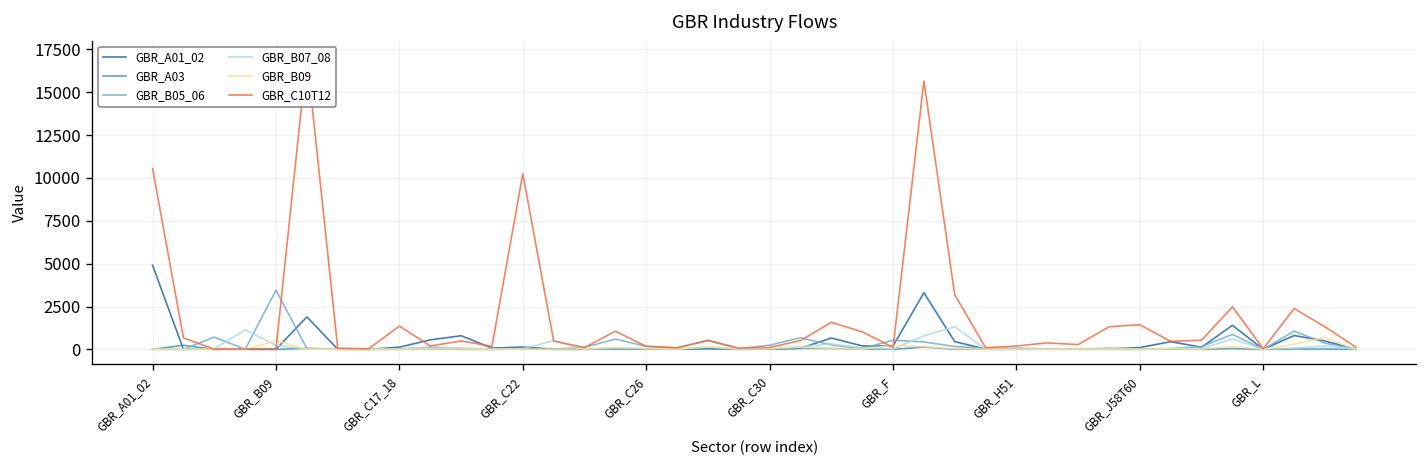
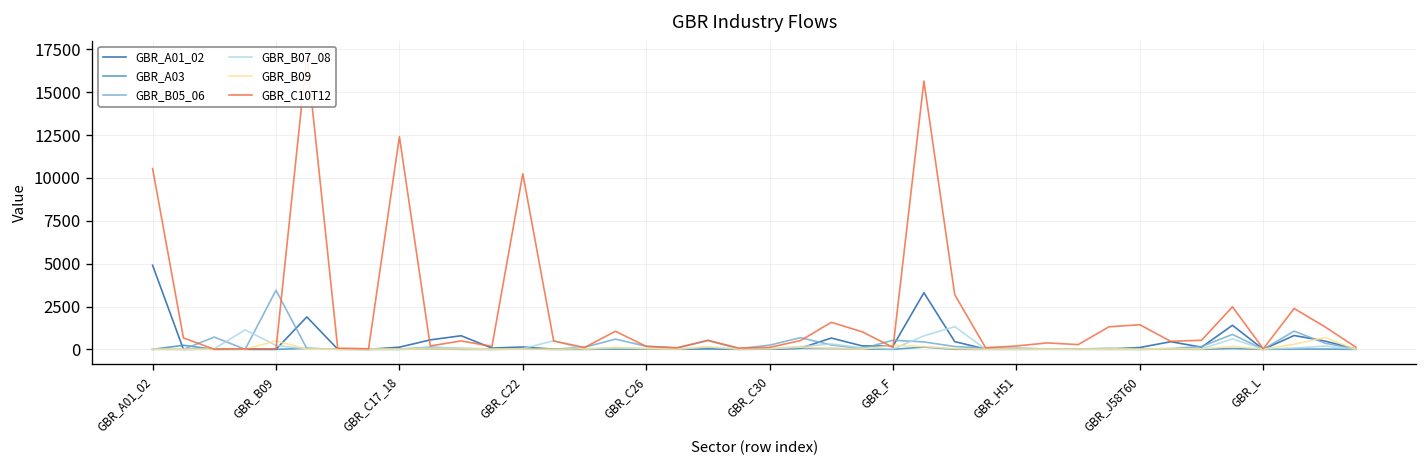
GBR_C10T12, GBR_C17_18: 1400 -> 12400
